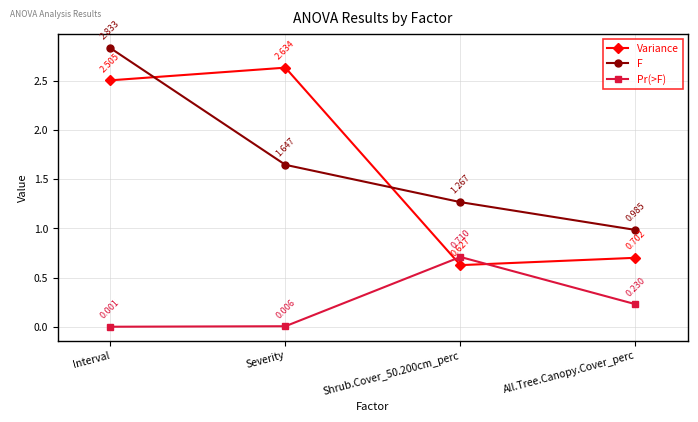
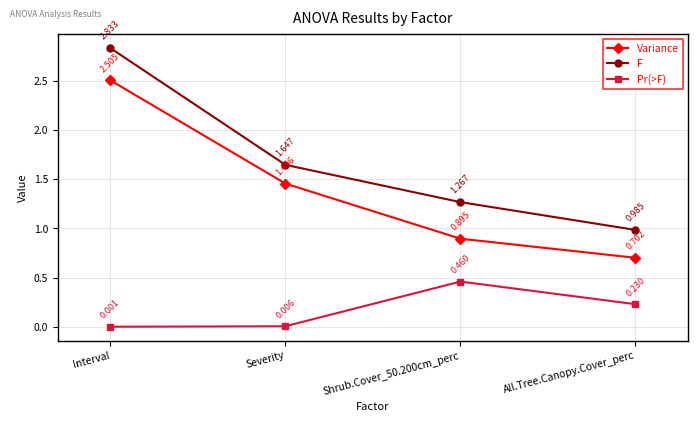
Variance, Severity: 2.634 -> 1.456
Variance, Shrub.Cover_50.200cm_perc: 0.627 -> 0.895
Pr(>F), Shrub.Cover_50.200cm_perc: 0.710 -> 0.460
